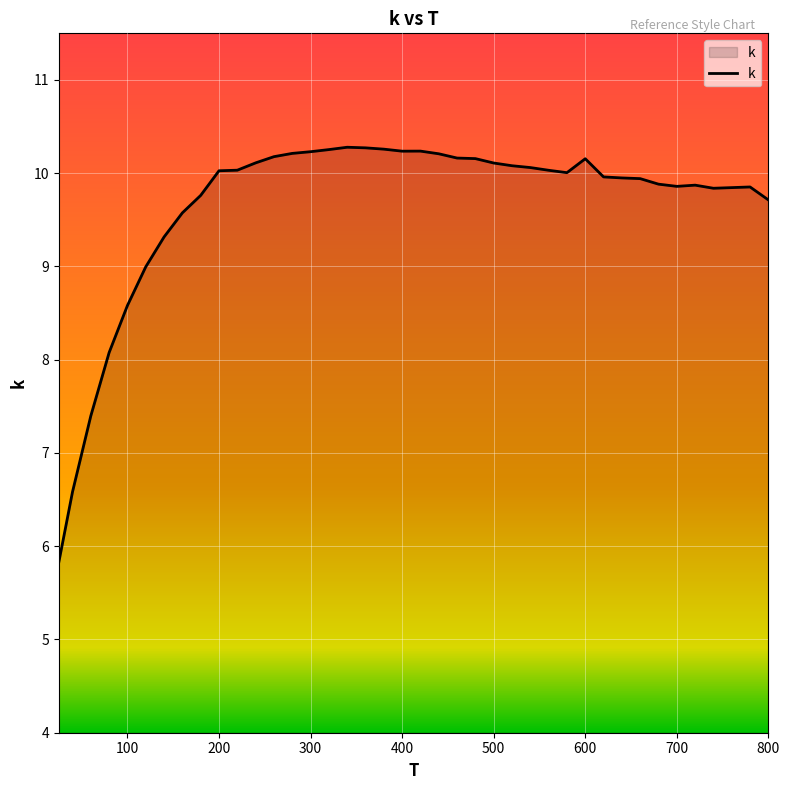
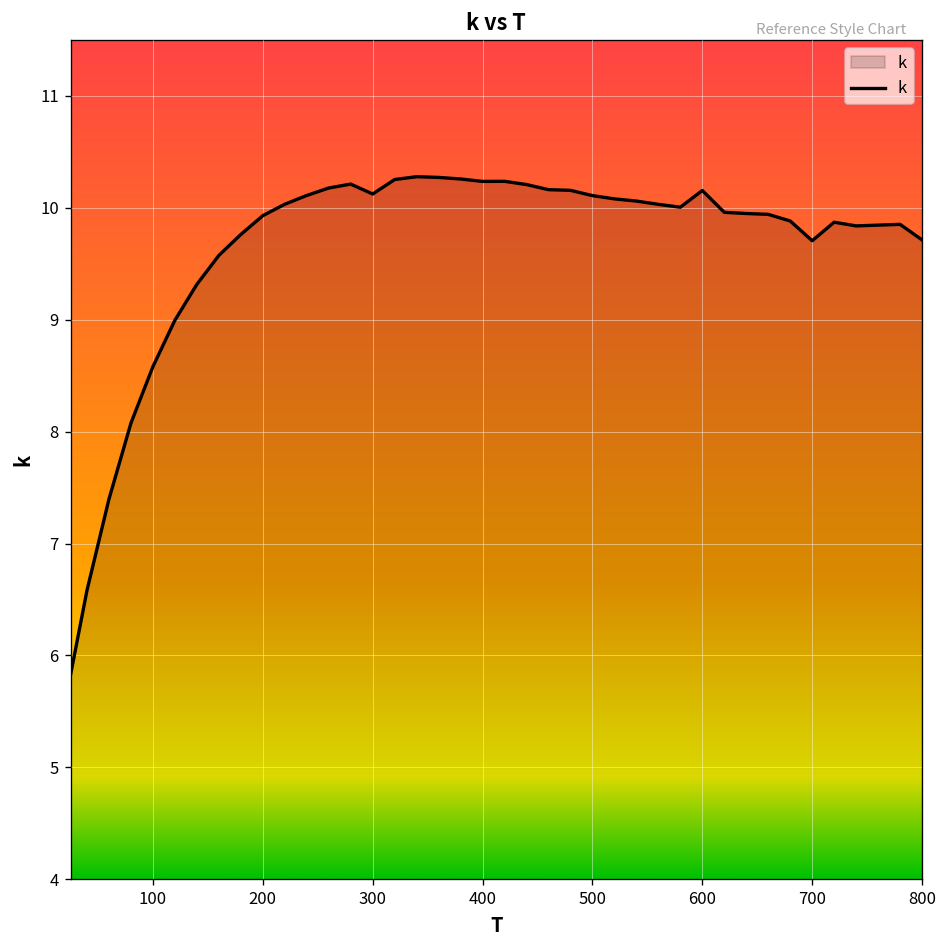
200: 10.0 -> 9.9
300: 10.2 -> 10.1
700: 9.9 -> 9.7
